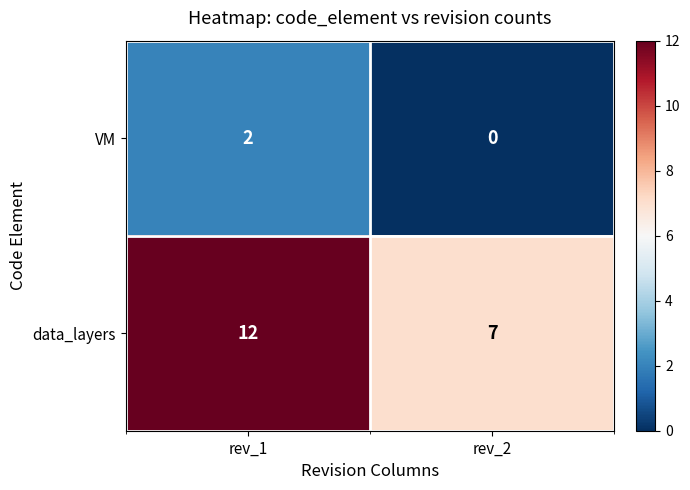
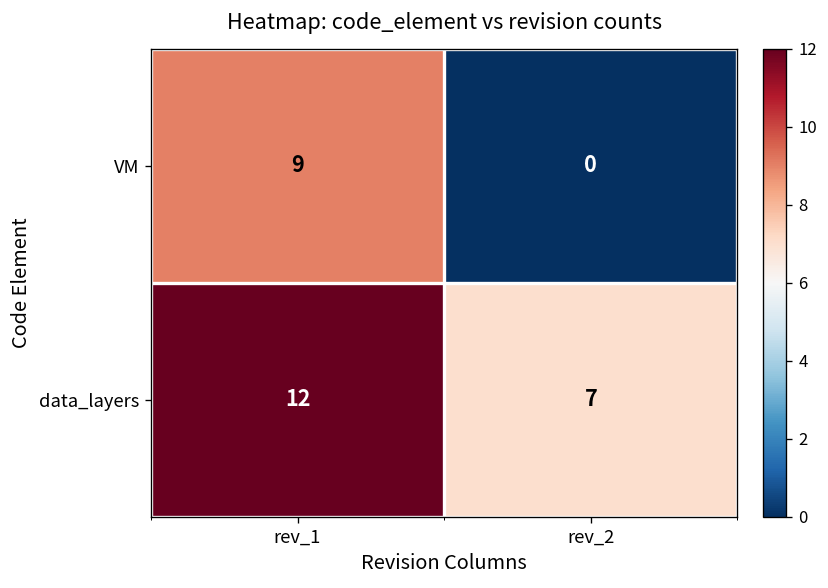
VM, rev_1: 2 -> 9
